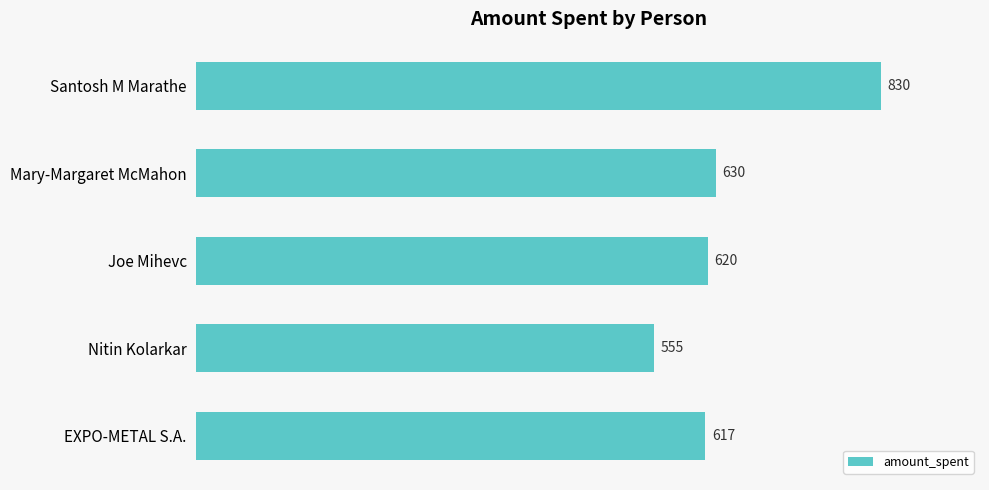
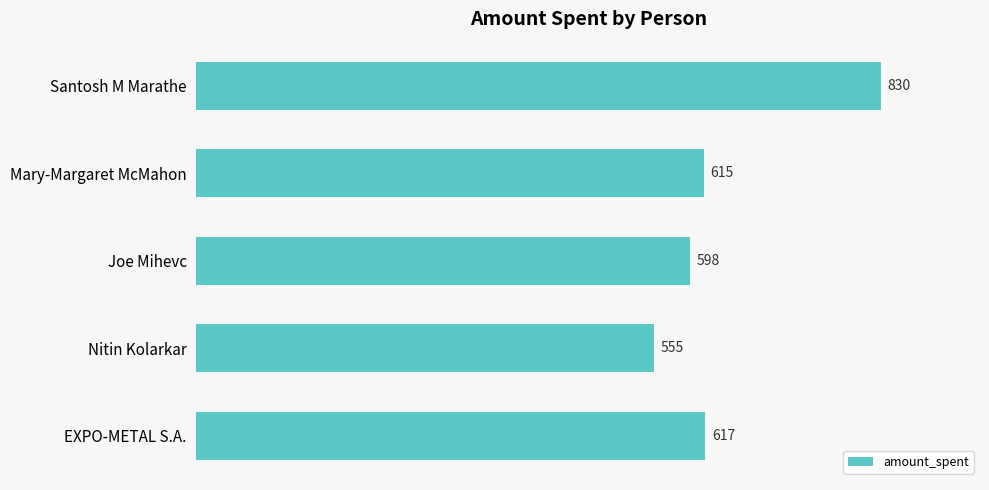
Mary-Margaret McMahon: 630 -> 615
Joe Mihevc: 620 -> 598
